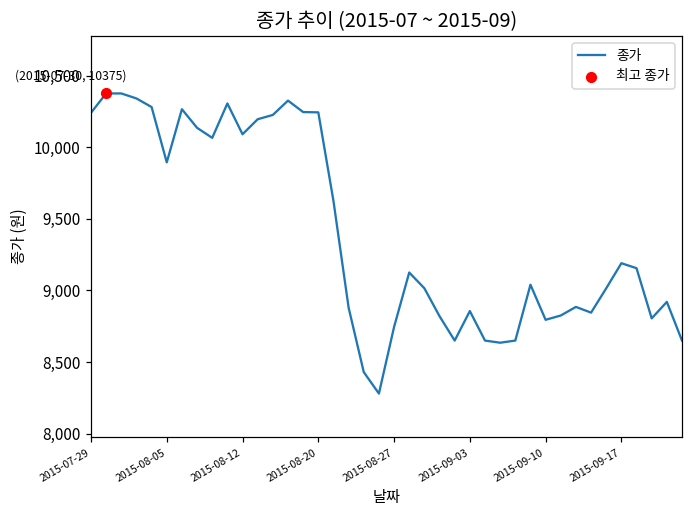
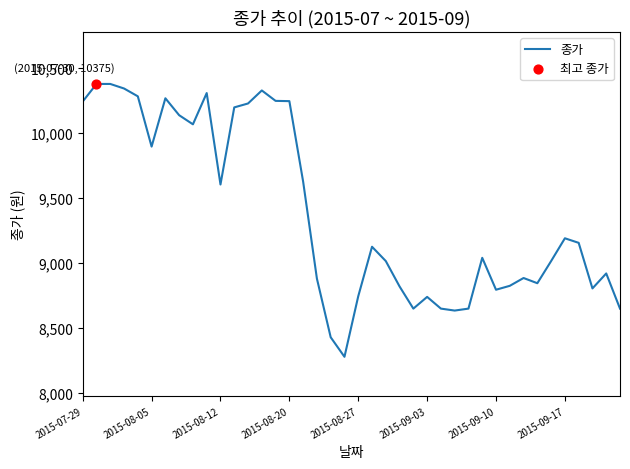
종가, 2015-08-12: 10,090 -> 9,600
종가, 2015-09-03: 8,860 -> 8,740
